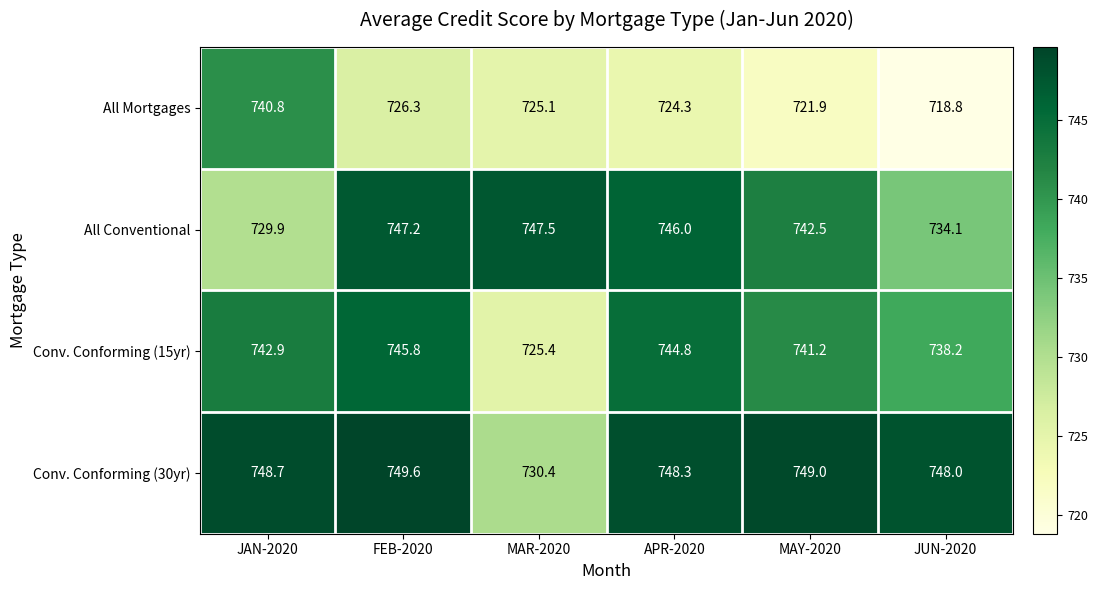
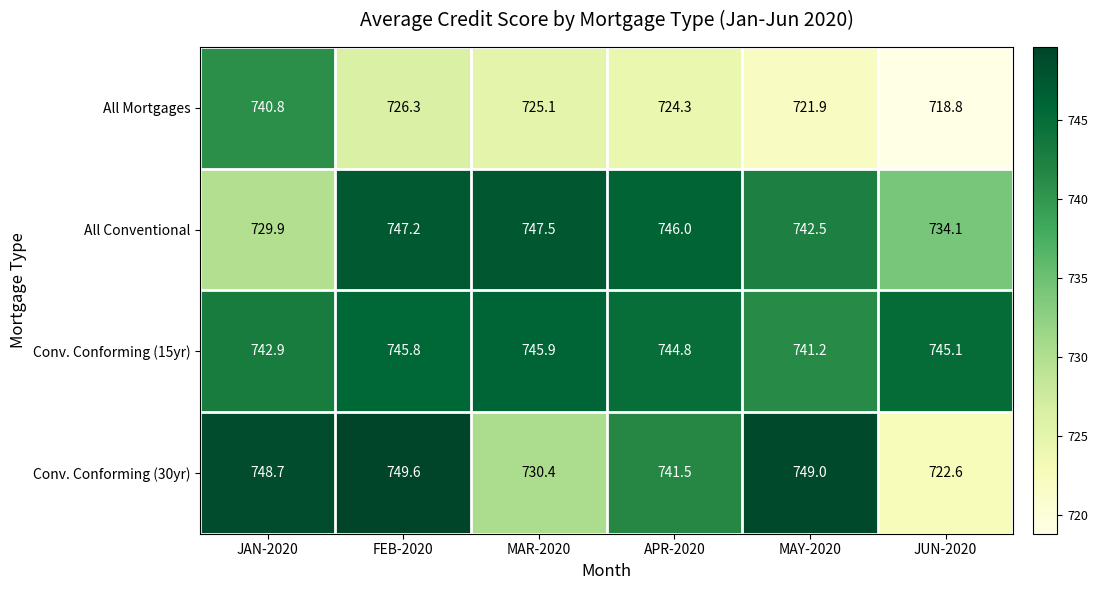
Conv. Conforming (15yr), MAR-2020: 725.4 -> 745.9
Conv. Conforming (15yr), JUN-2020: 738.2 -> 745.1
Conv. Conforming (30yr), APR-2020: 748.3 -> 741.5
Conv. Conforming (30yr), JUN-2020: 748.0 -> 722.6
